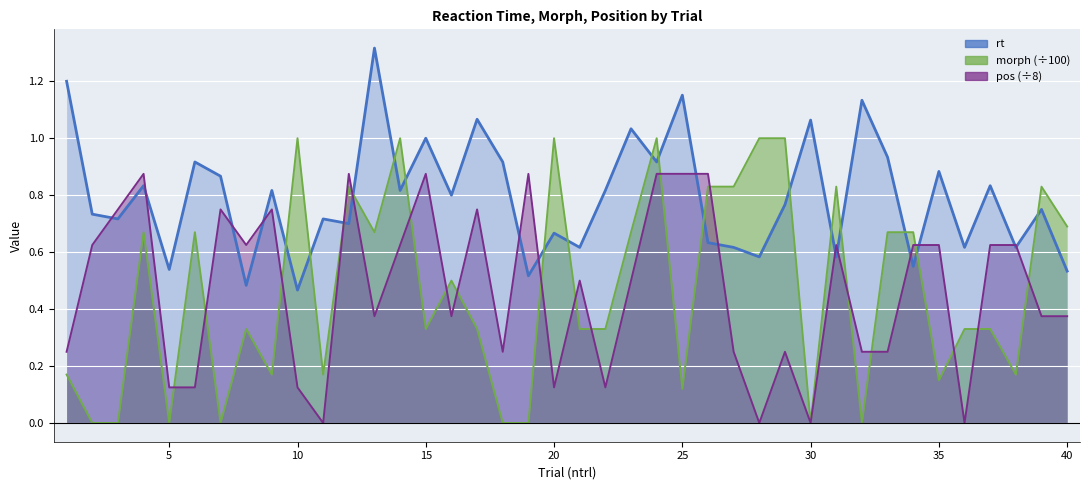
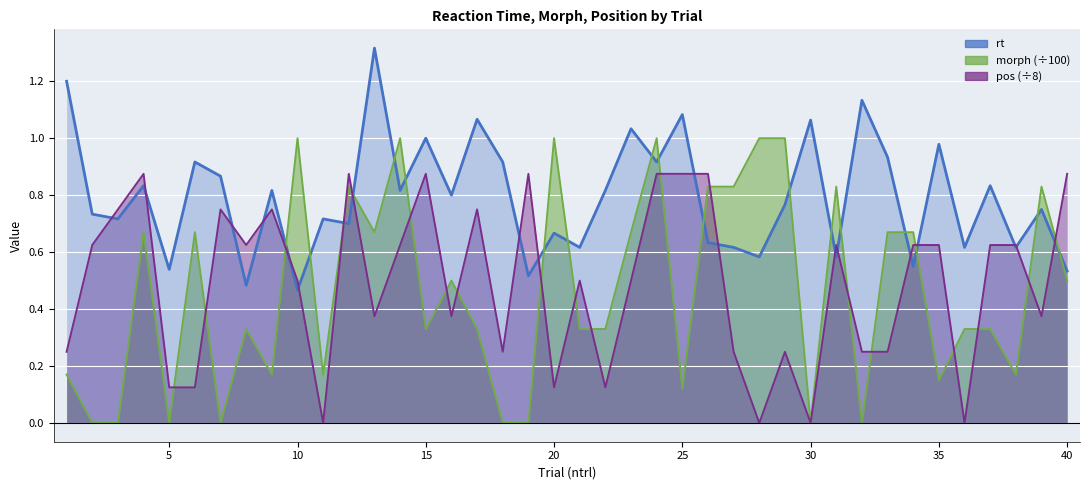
pos (÷8), 10: 0.13 -> 0.50
rt, 25: 1.15 -> 1.08
rt, 35: 0.88 -> 0.98
morph (÷100), 40: 0.69 -> 0.50
pos (÷8), 40: 0.38 -> 0.88
